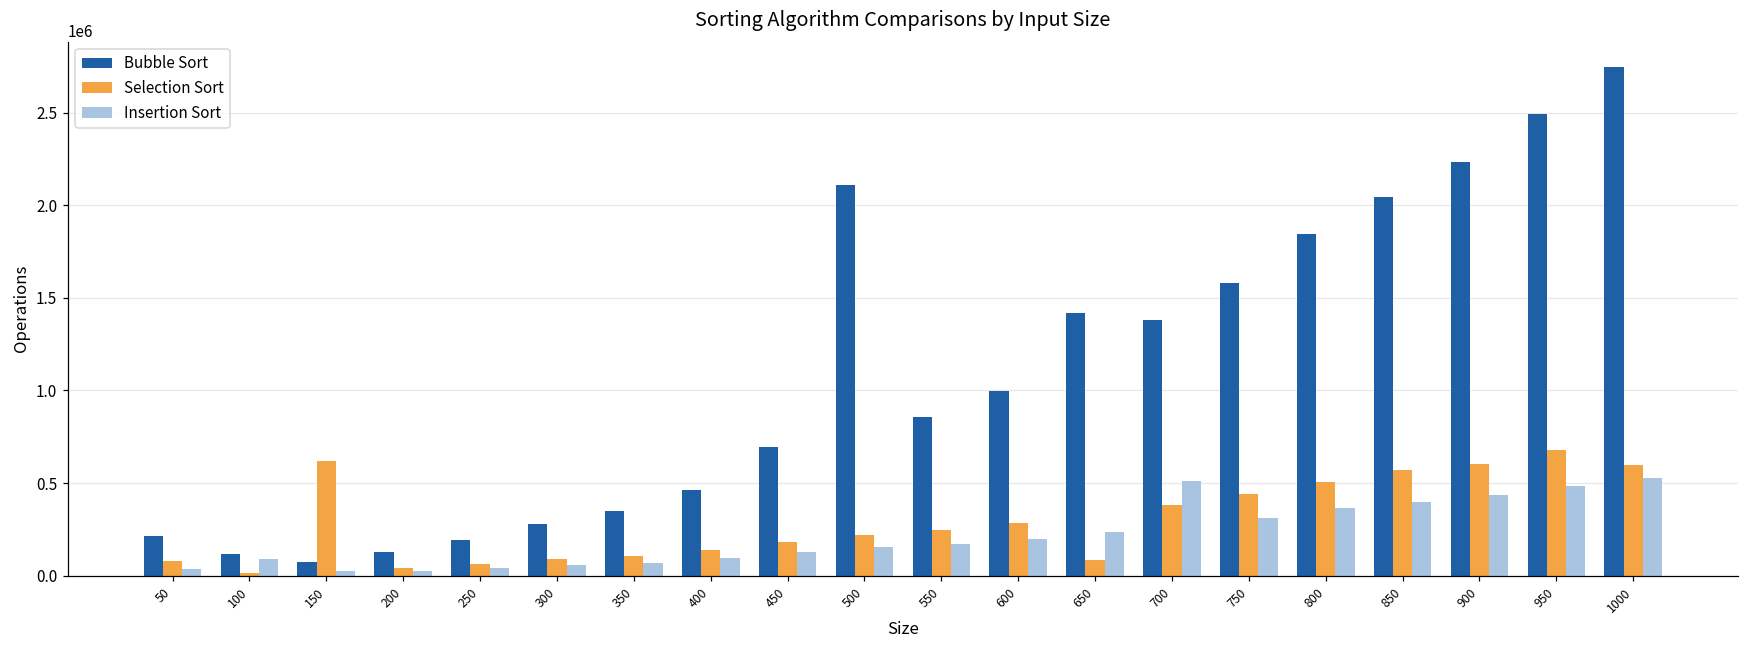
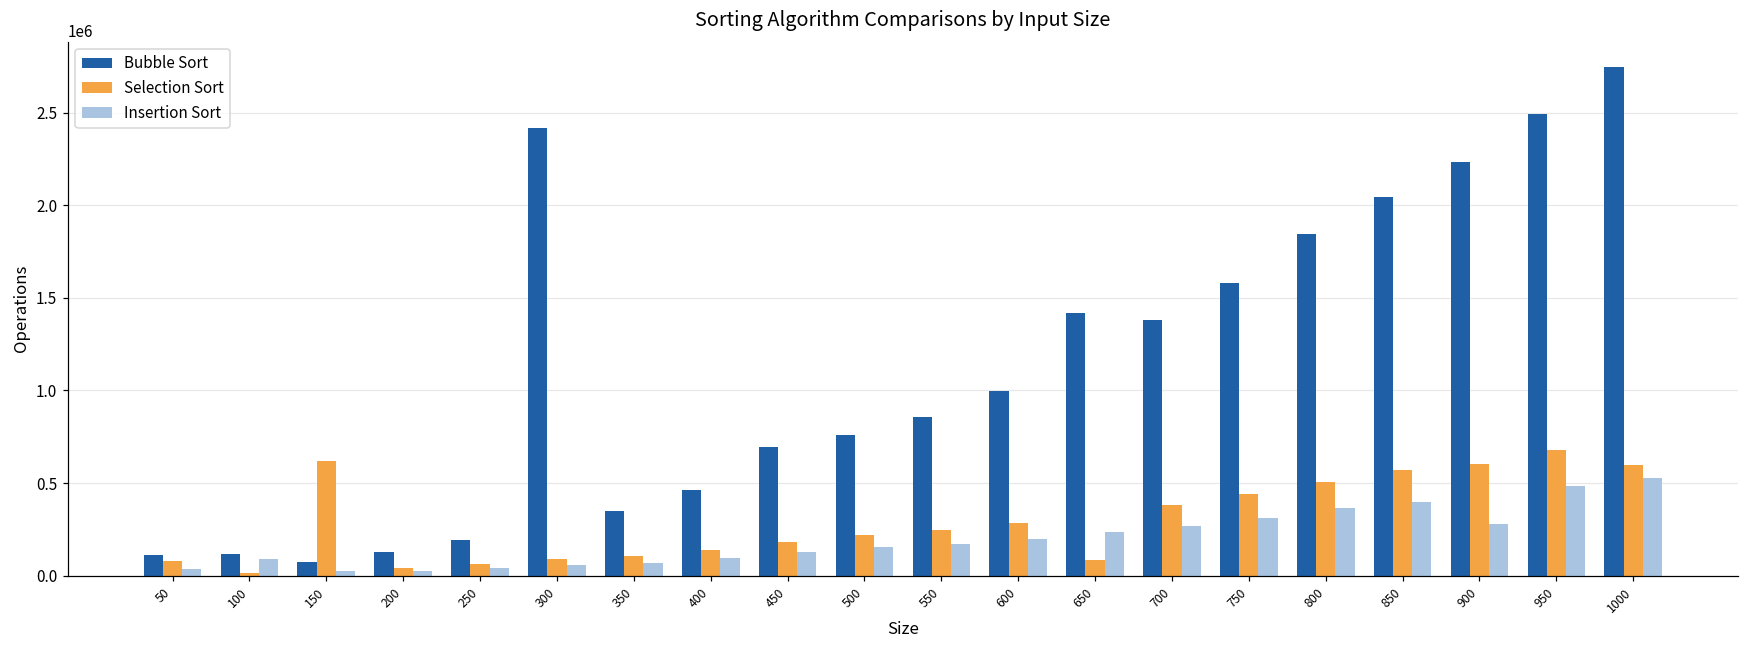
Bubble Sort, 50: 220000 -> 110000
Bubble Sort, 300: 280000 -> 2420000
Bubble Sort, 500: 2110000 -> 760000
Insertion Sort, 700: 510000 -> 270000
Insertion Sort, 900: 440000 -> 280000
